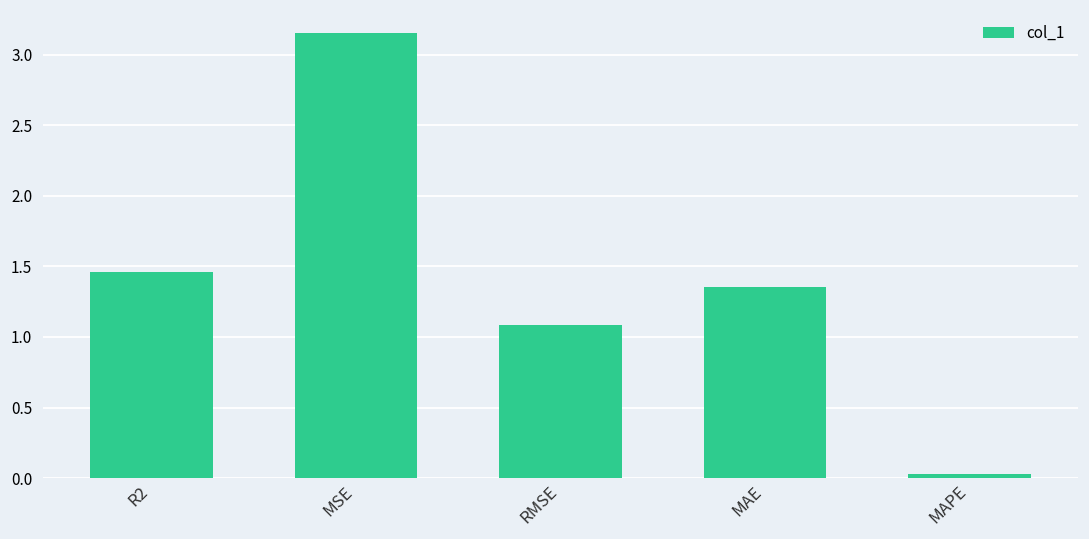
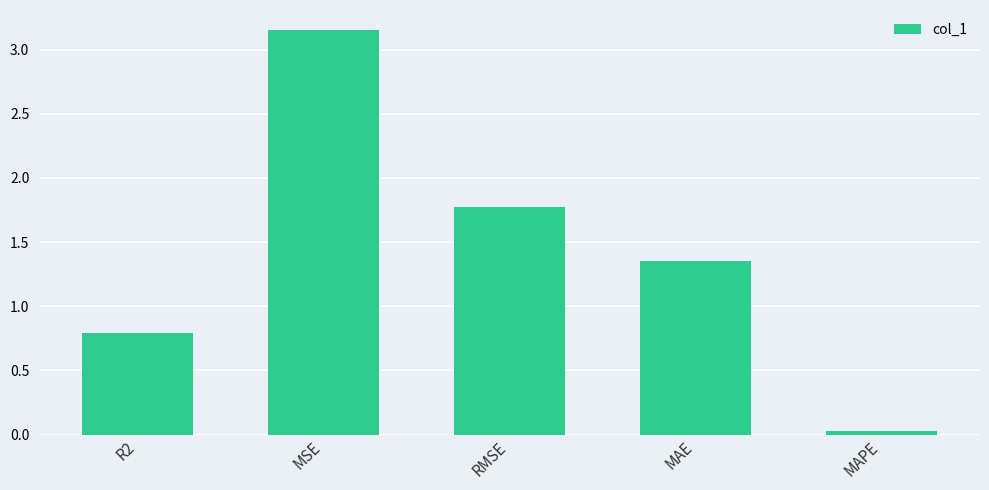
R2: 1.46 -> 0.79
RMSE: 1.08 -> 1.78
